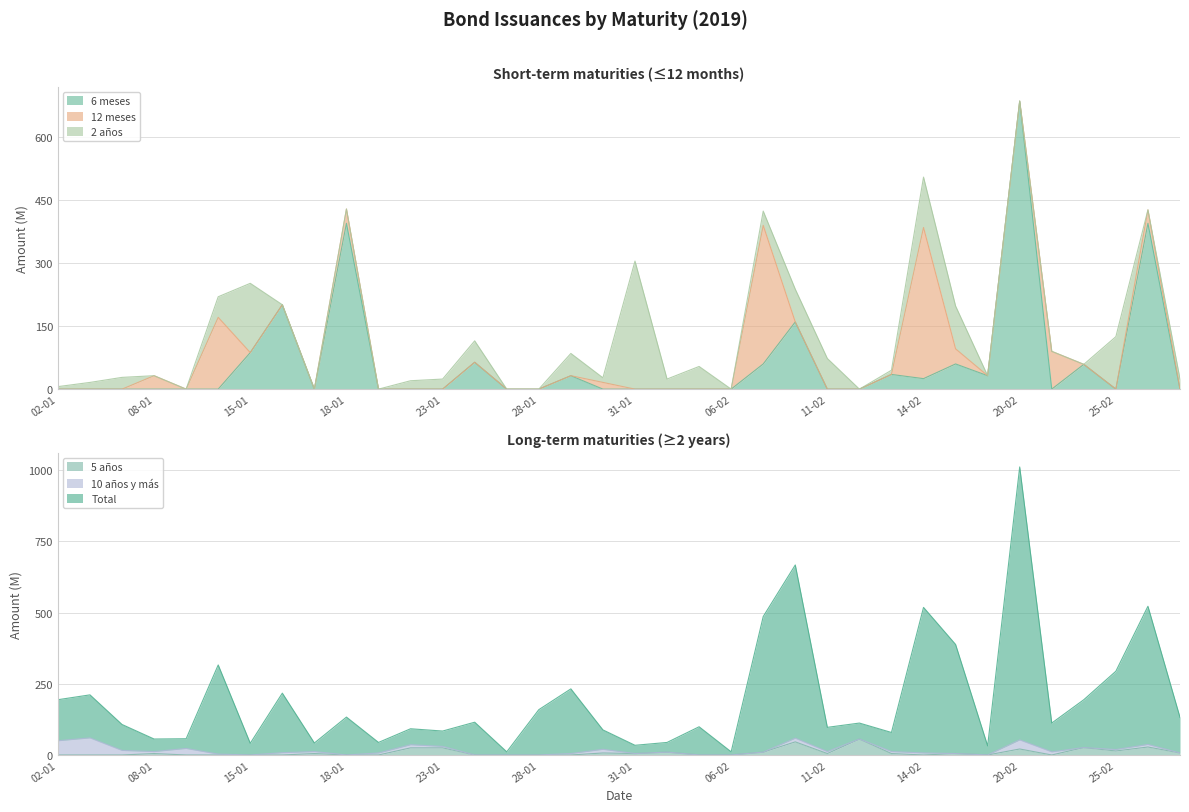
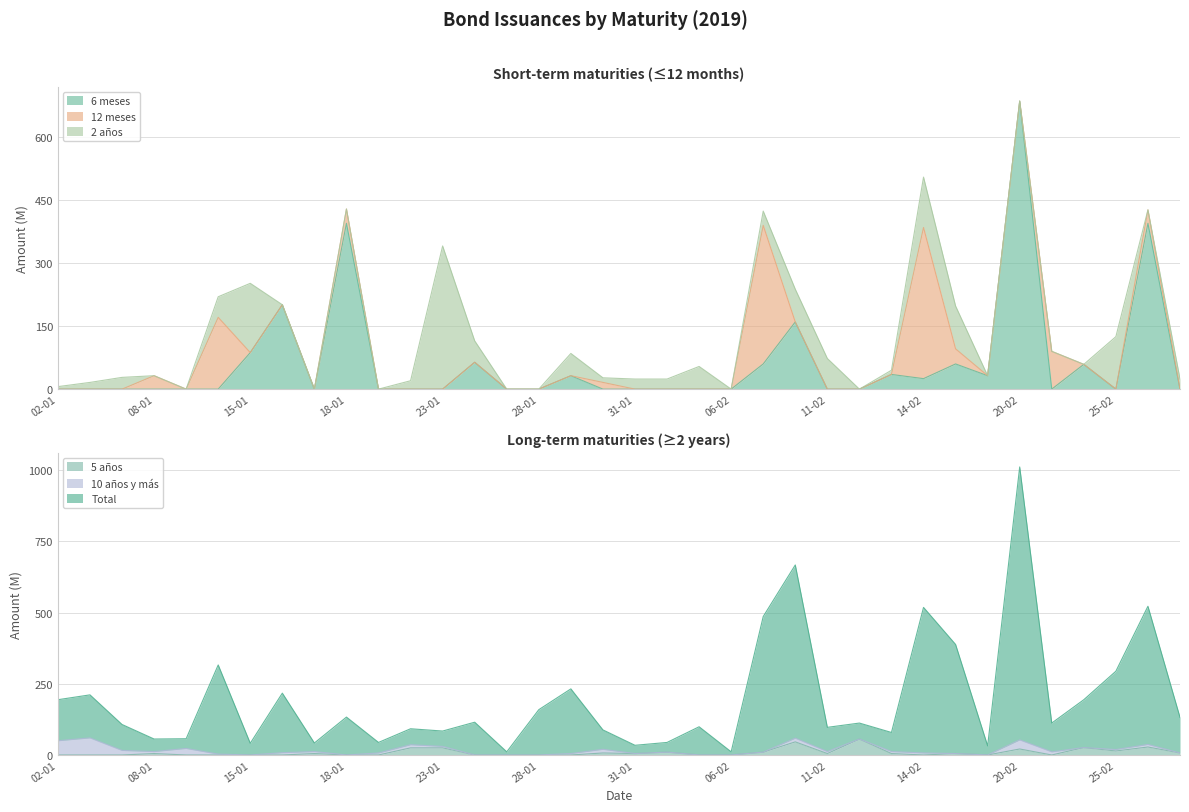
Short-term maturities (≤12 months), 2 años, 23-01: 20 -> 340
Short-term maturities (≤12 months), 2 años, 31-01: 310 -> 20
